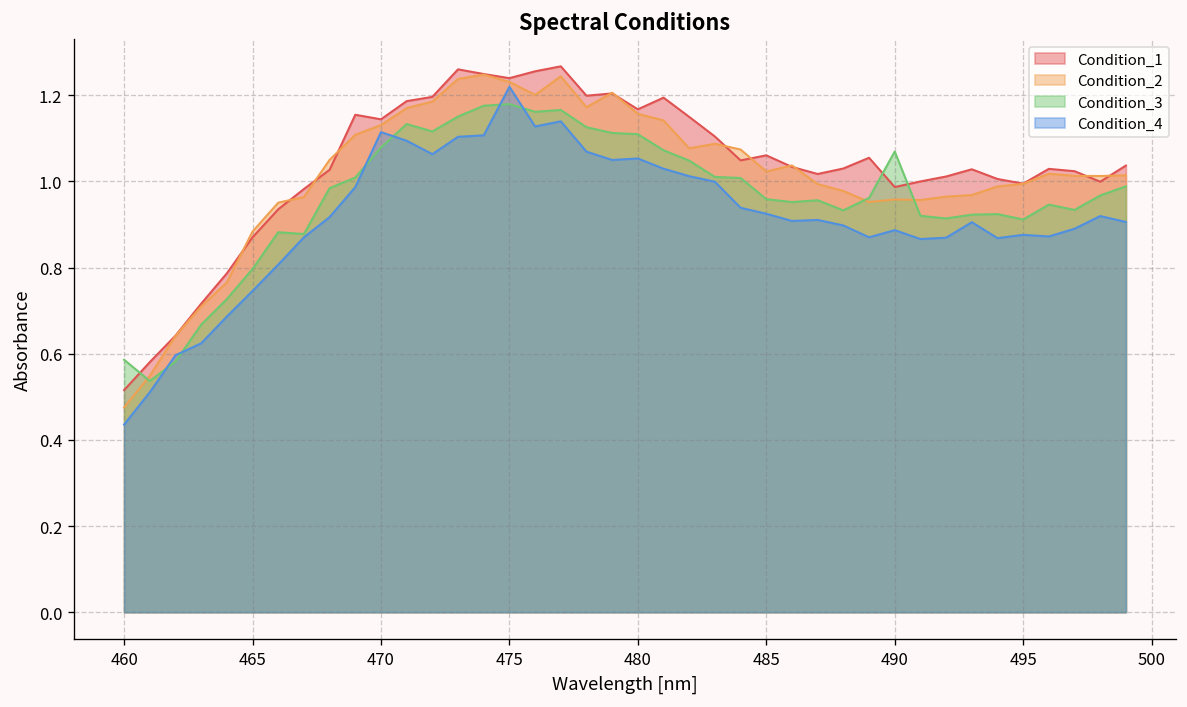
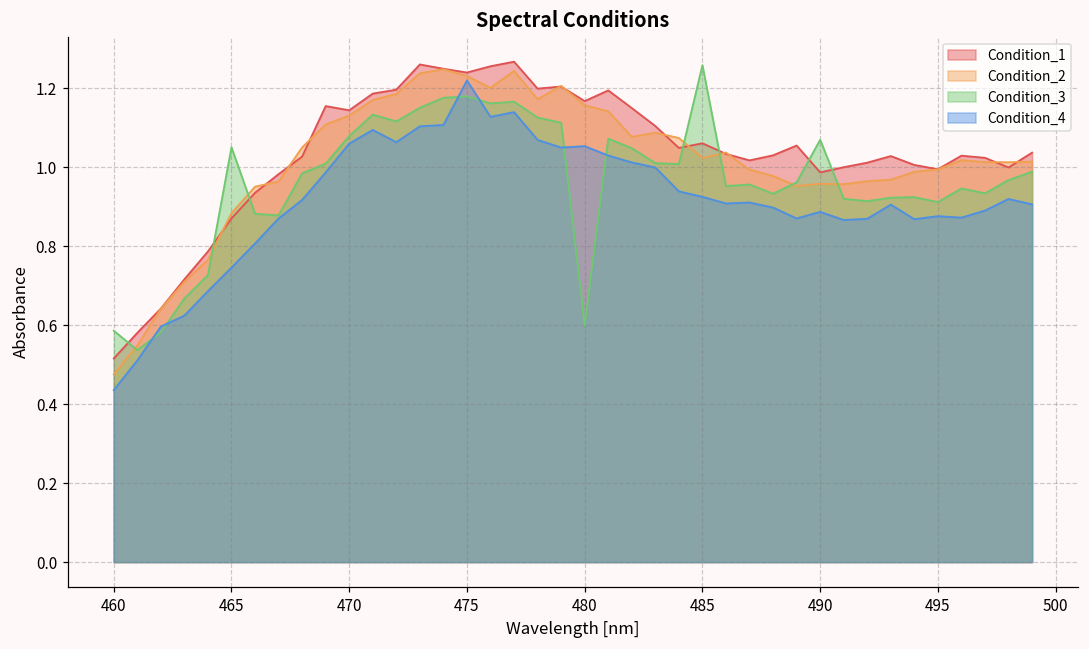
Condition_3, 465: 0.80 -> 1.05
Condition_4, 470: 1.11 -> 1.06
Condition_3, 480: 1.11 -> 0.60
Condition_3, 485: 0.96 -> 1.26
